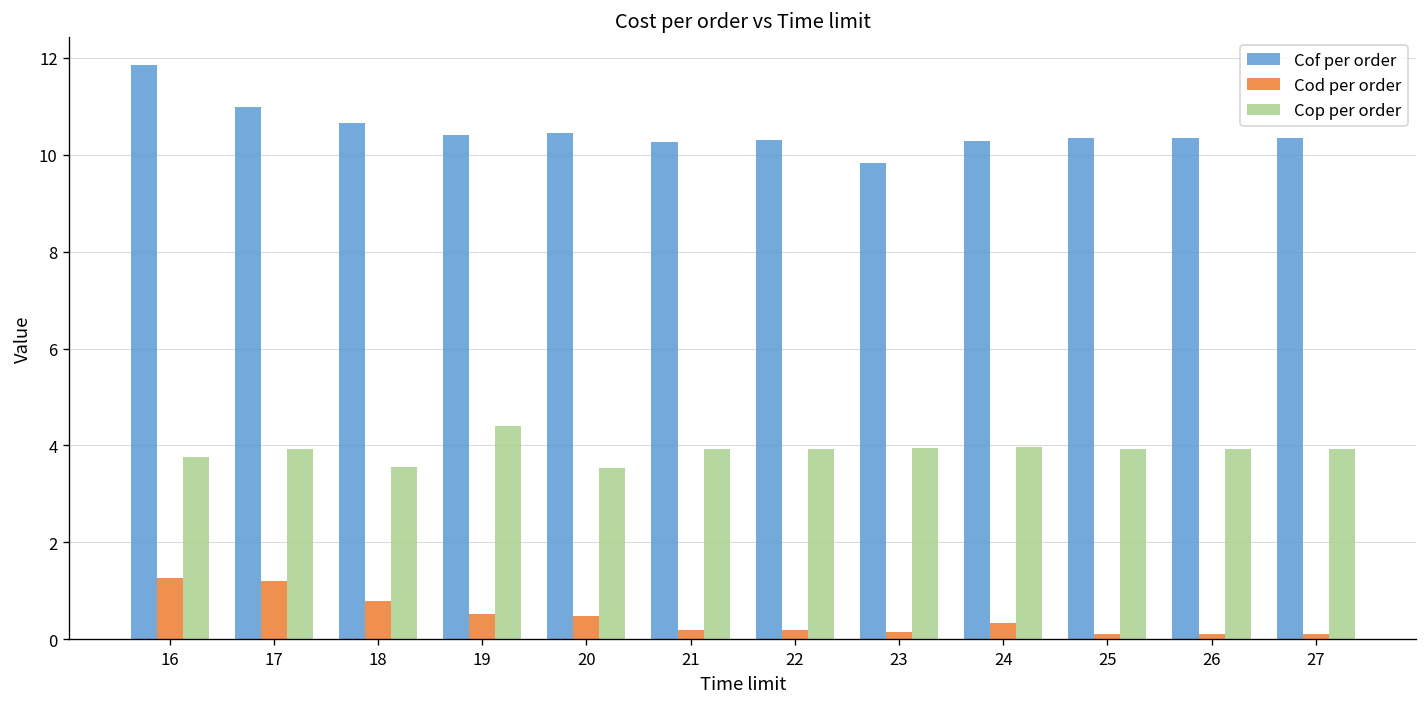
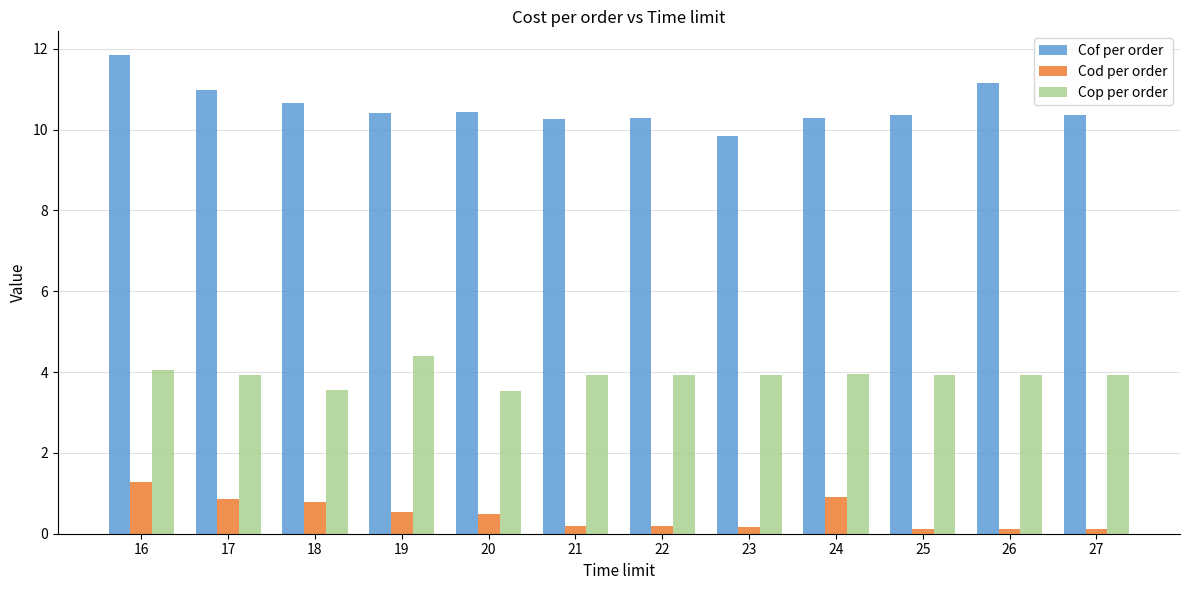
Cop per order, 16: 3.8 -> 4.0
Cod per order, 17: 1.2 -> 0.9
Cod per order, 24: 0.3 -> 0.9
Cof per order, 26: 10.4 -> 11.2
